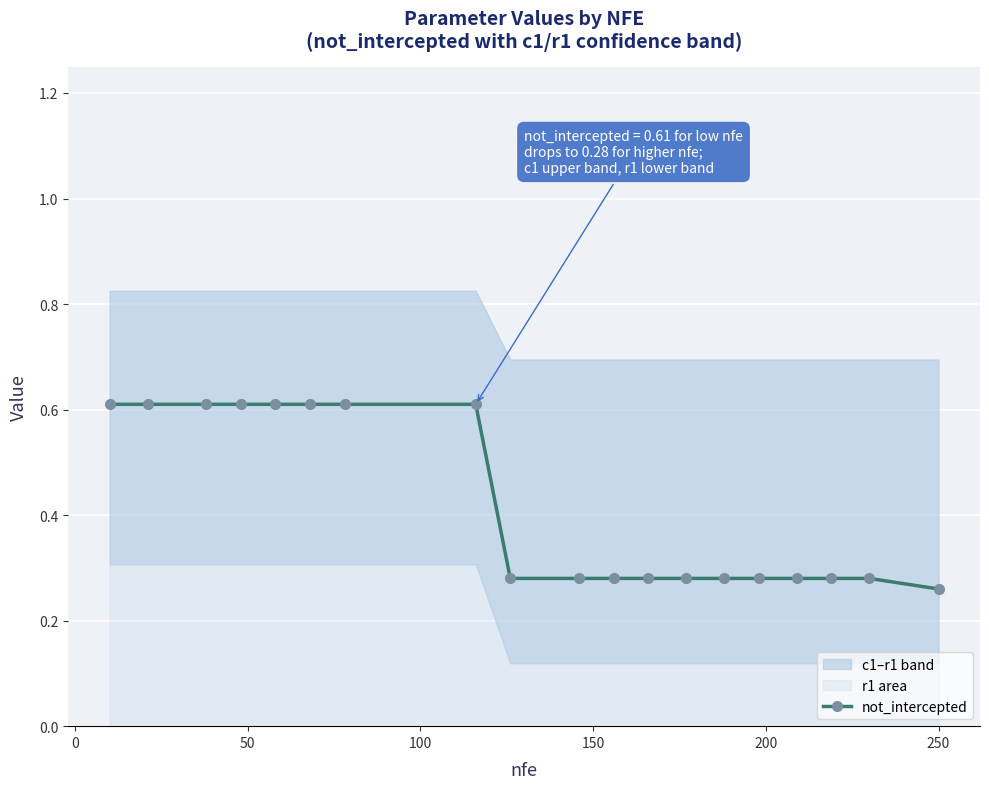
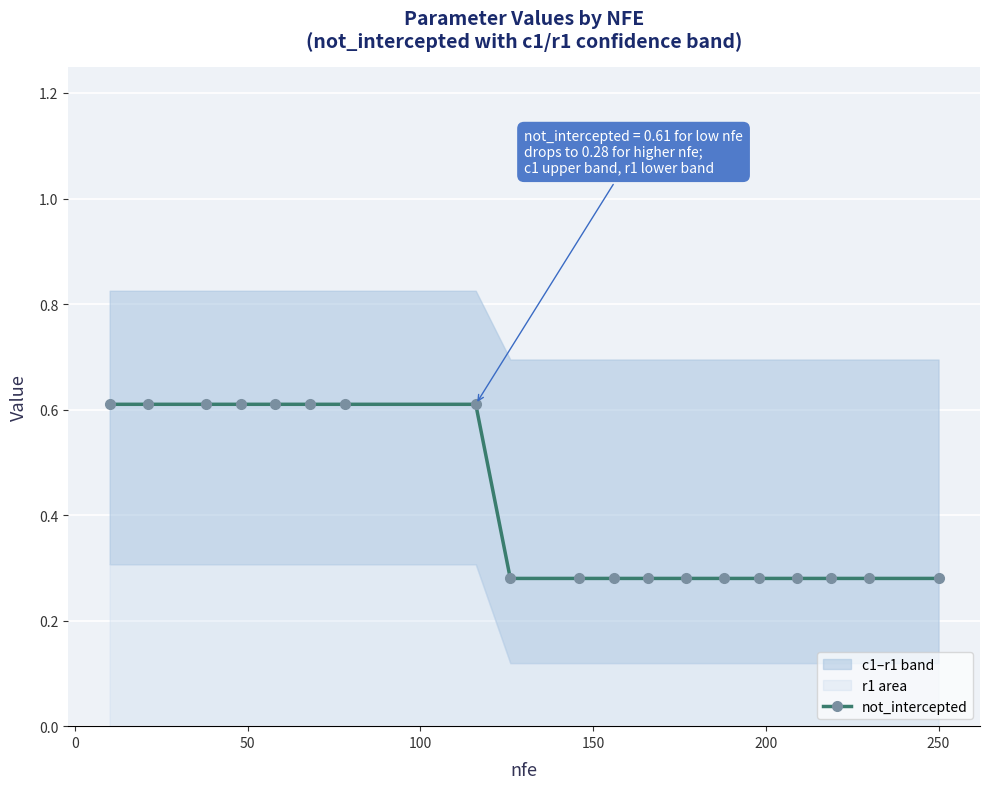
not_intercepted, 250: 0.26 -> 0.28
